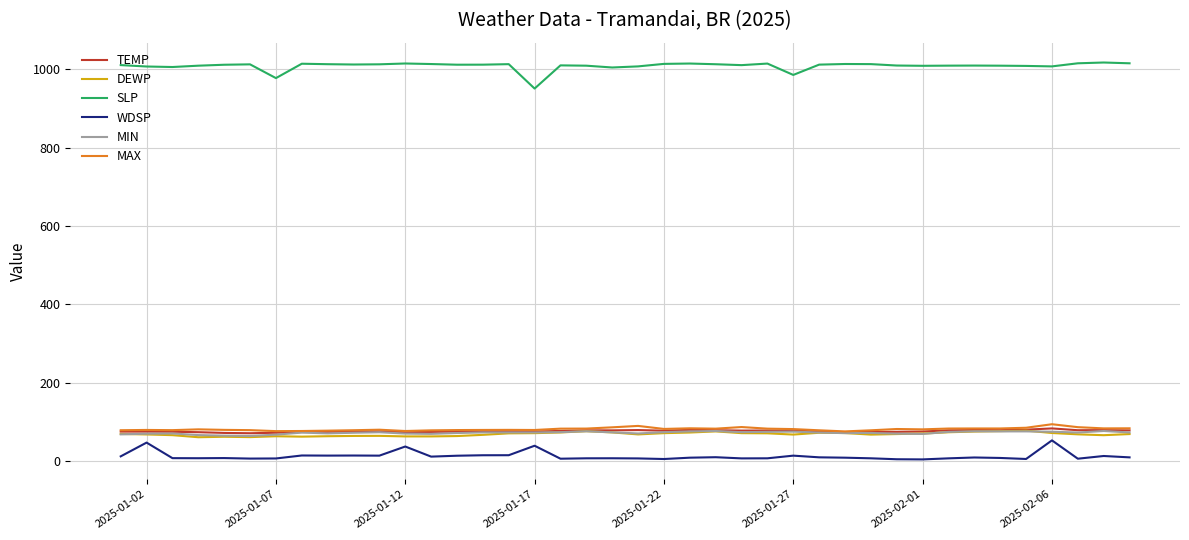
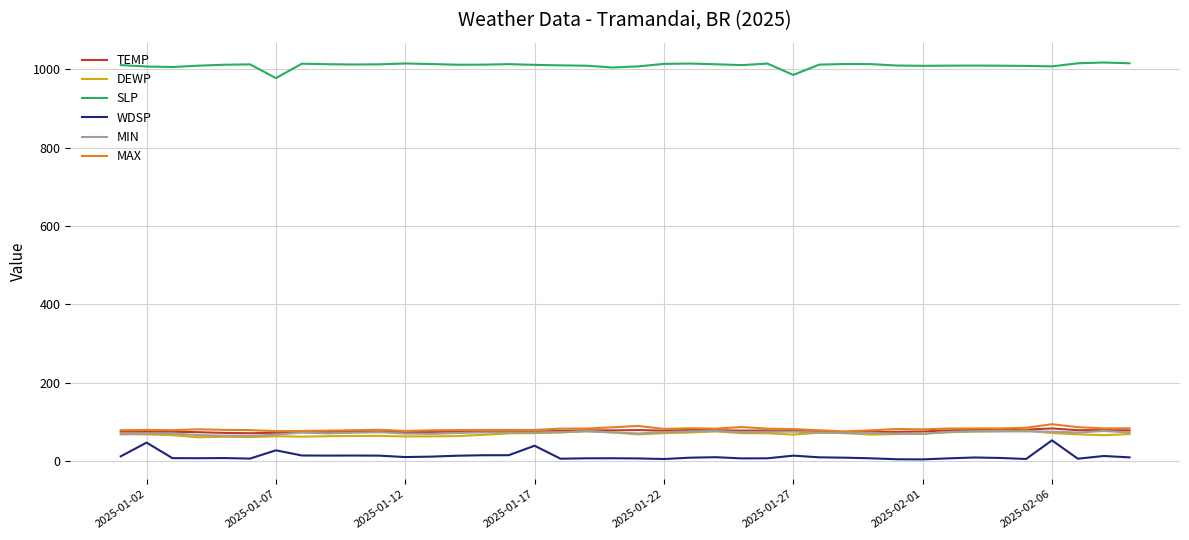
WDSP, 2025-01-07: 10 -> 30
WDSP, 2025-01-12: 40 -> 10
SLP, 2025-01-17: 950 -> 1010
